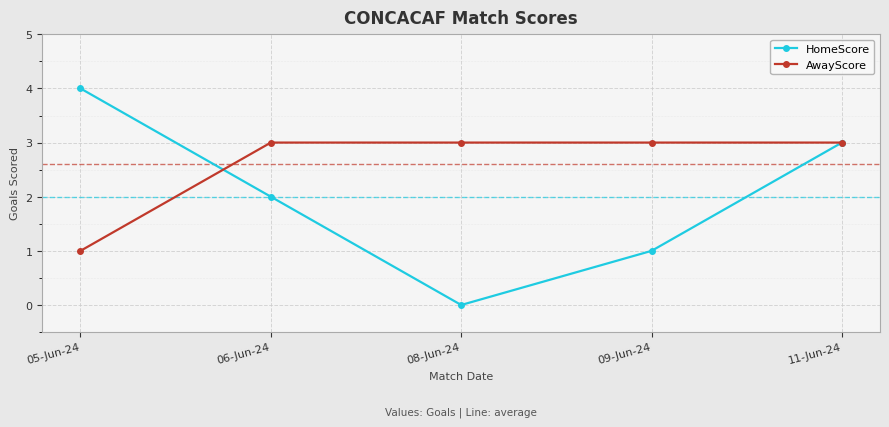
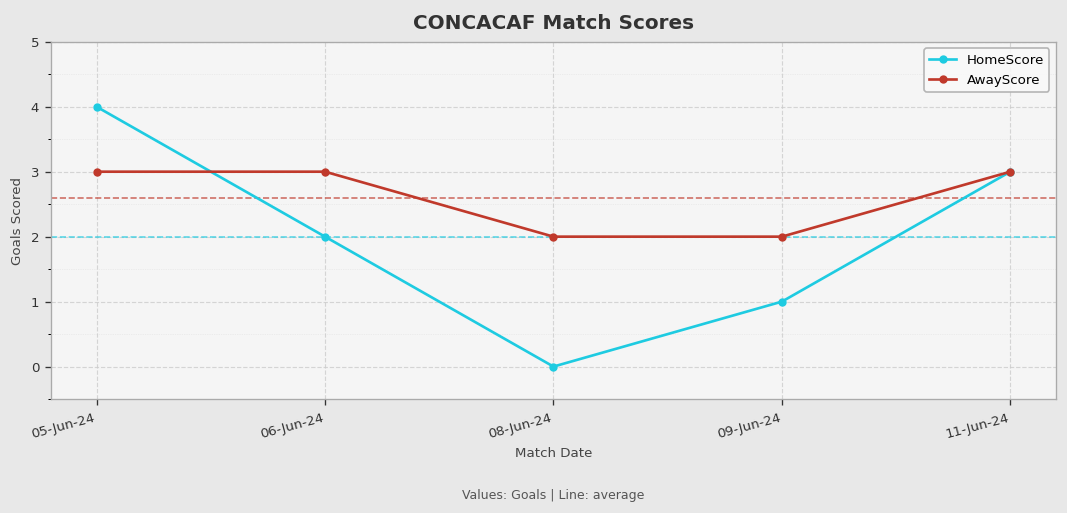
AwayScore, 05-Jun-24: 1 -> 3
AwayScore, 08-Jun-24: 3 -> 2
AwayScore, 09-Jun-24: 3 -> 2
